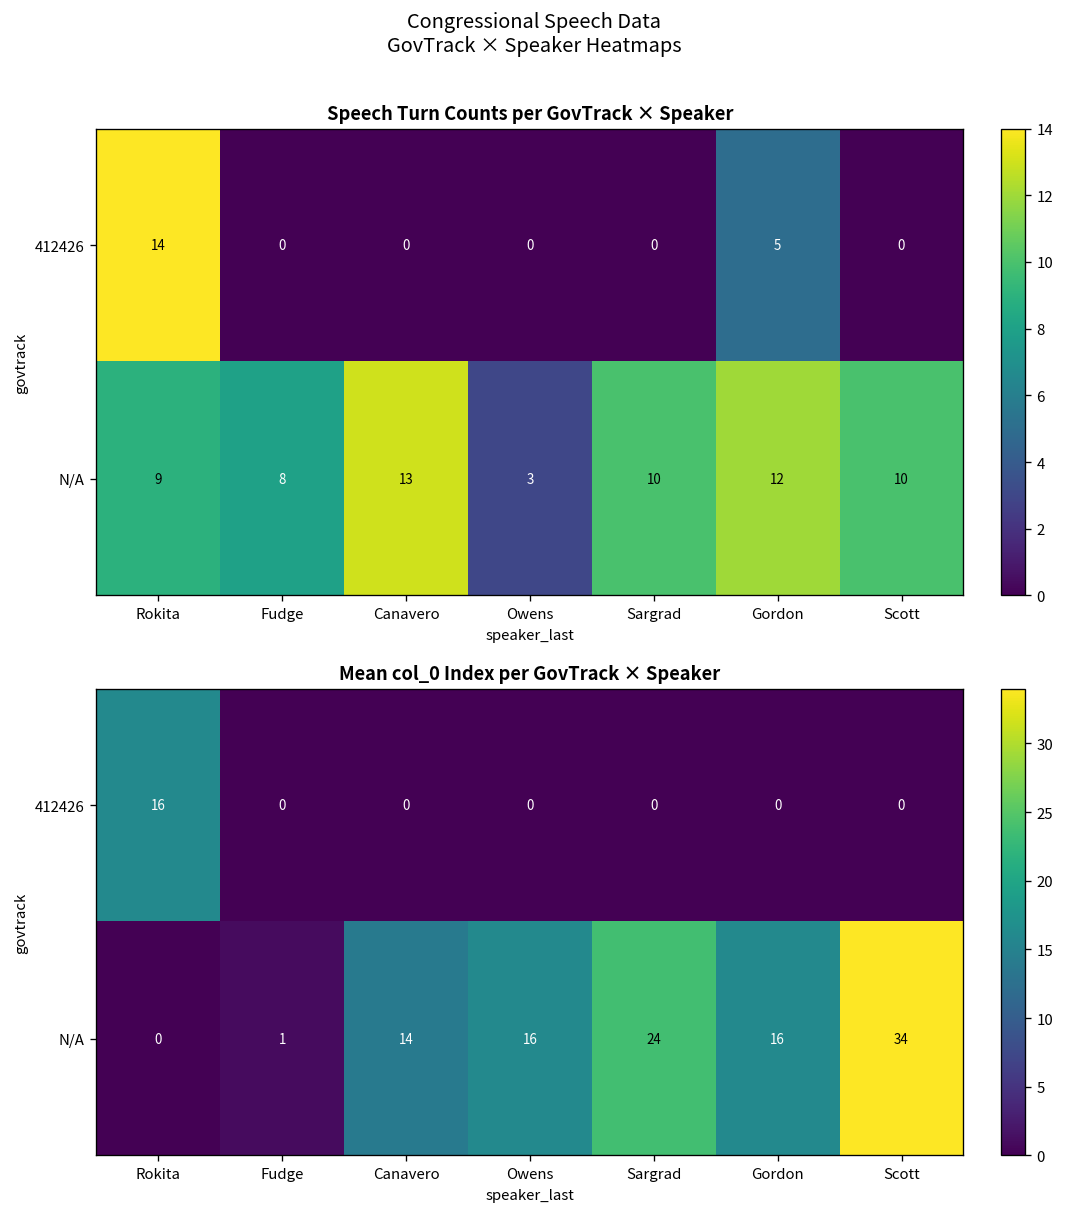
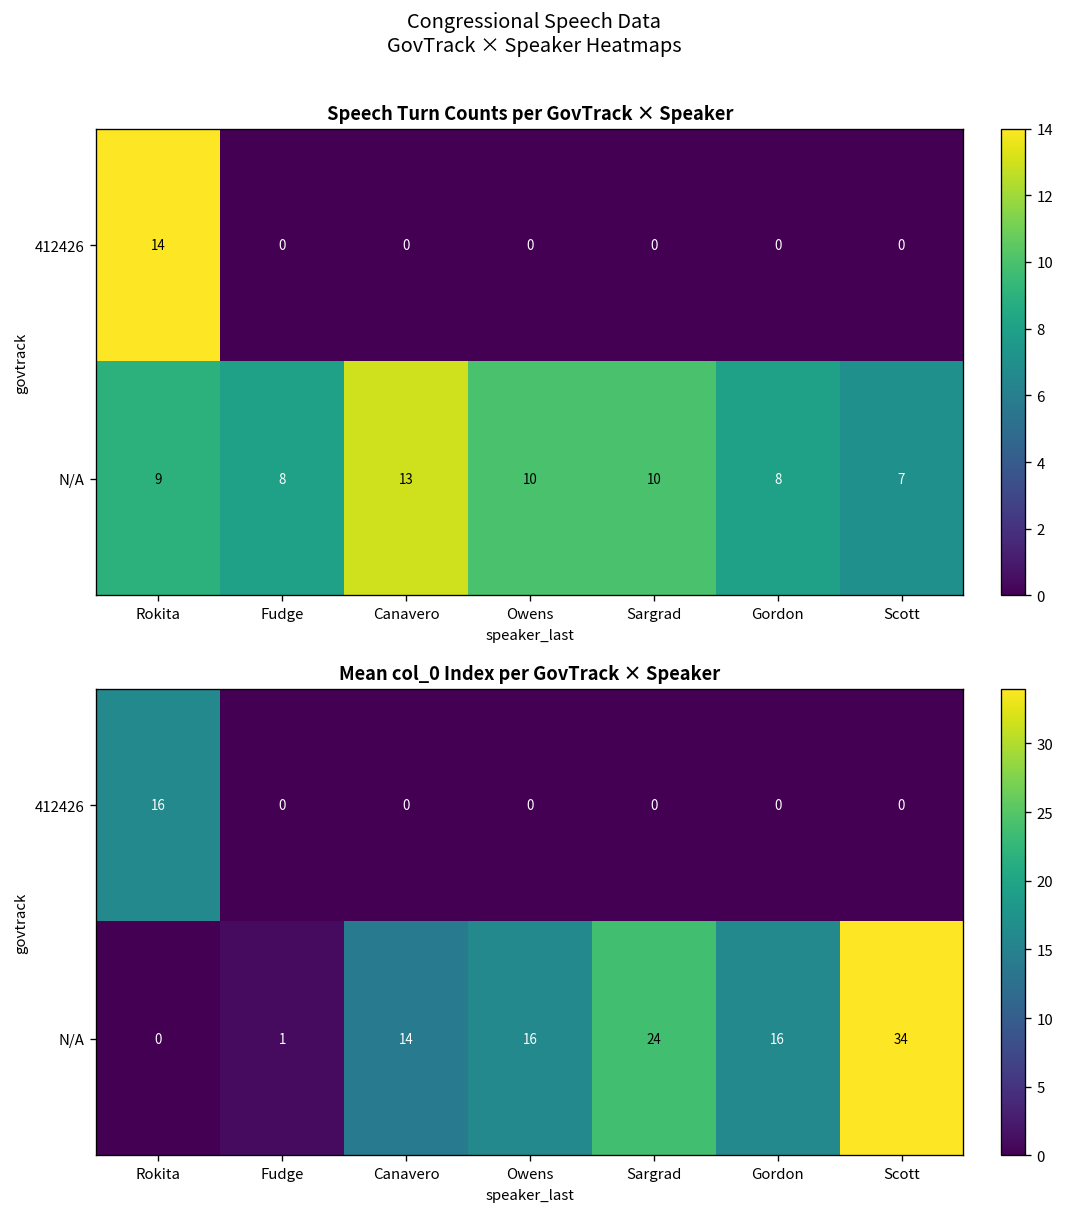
Speech Turn Counts per GovTrack × Speaker, 412426, Gordon: 5 -> 0
Speech Turn Counts per GovTrack × Speaker, N/A, Owens: 3 -> 10
Speech Turn Counts per GovTrack × Speaker, N/A, Gordon: 12 -> 8
Speech Turn Counts per GovTrack × Speaker, N/A, Scott: 10 -> 7
